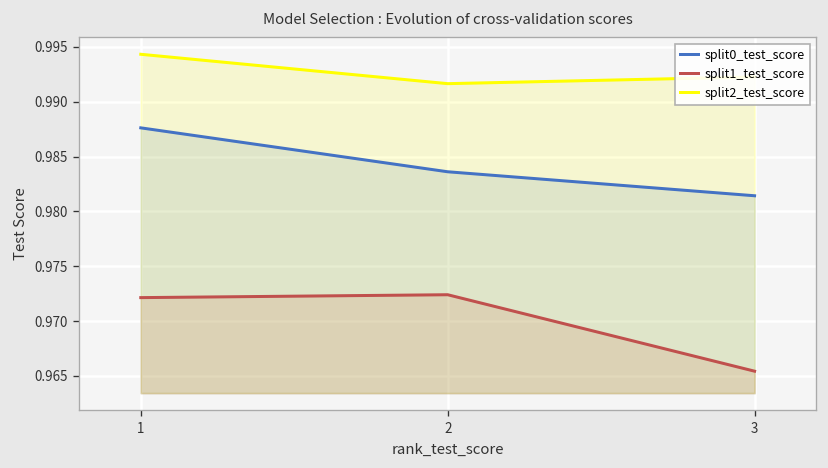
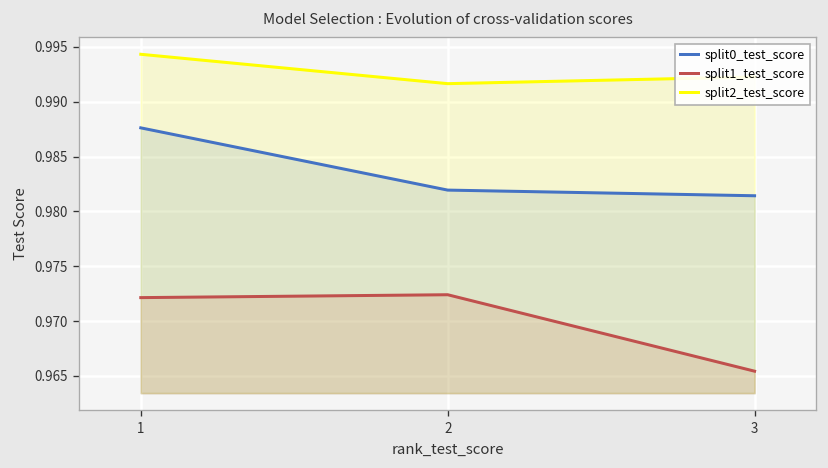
split0_test_score, 2: 0.984 -> 0.982
